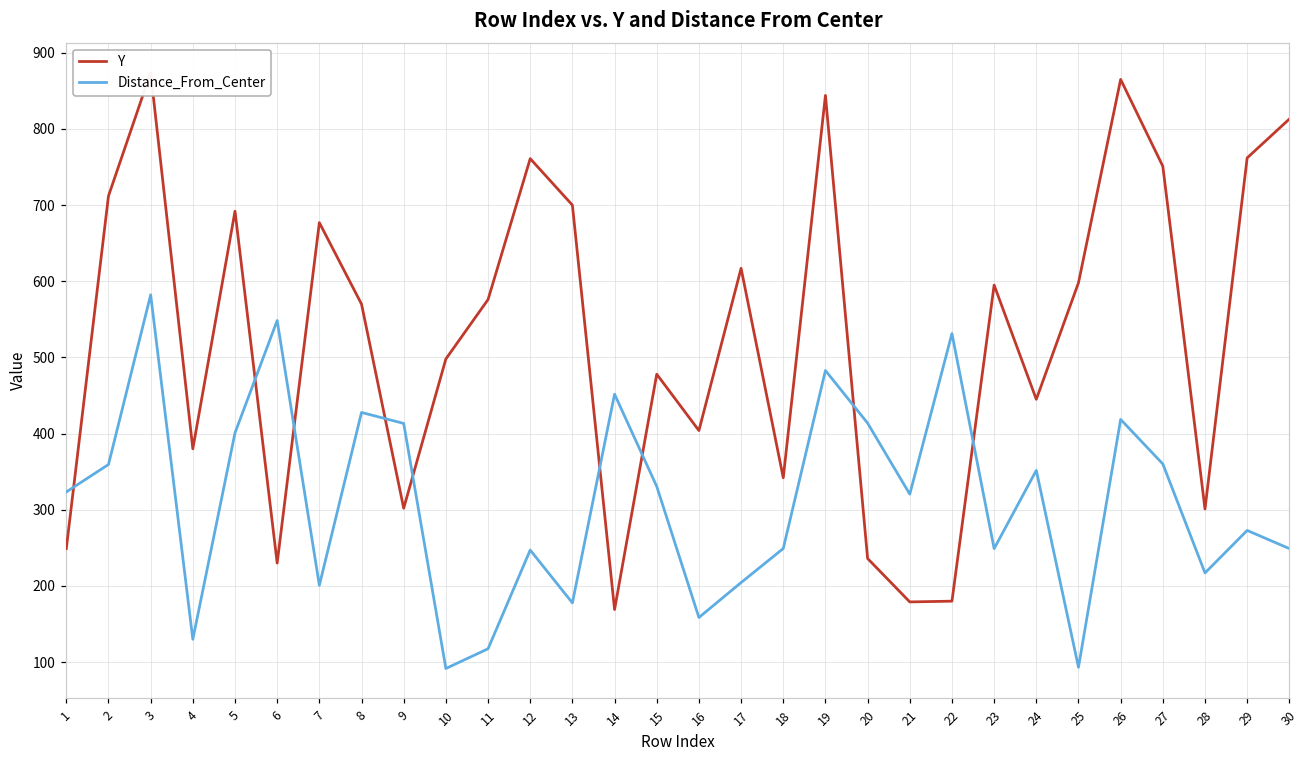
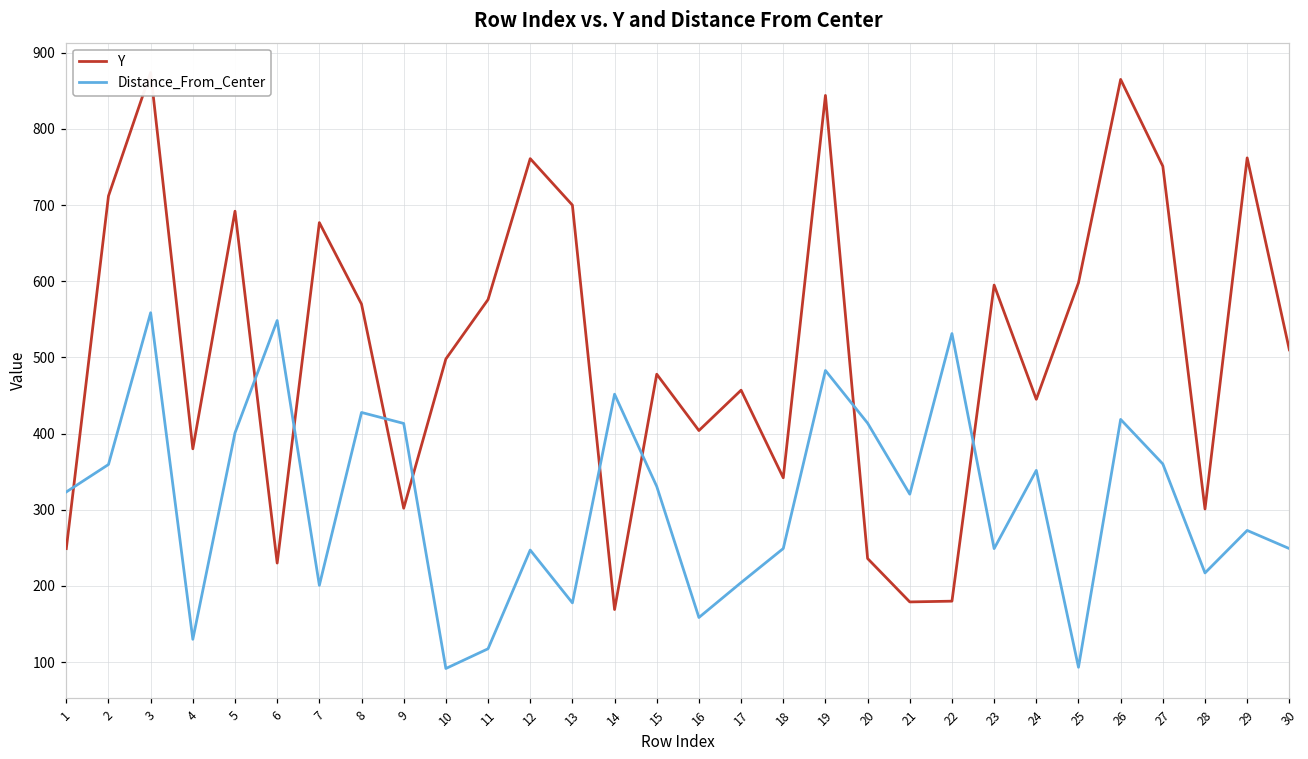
Distance_From_Center, 3: 580 -> 560
Y, 17: 620 -> 460
Y, 30: 810 -> 510
